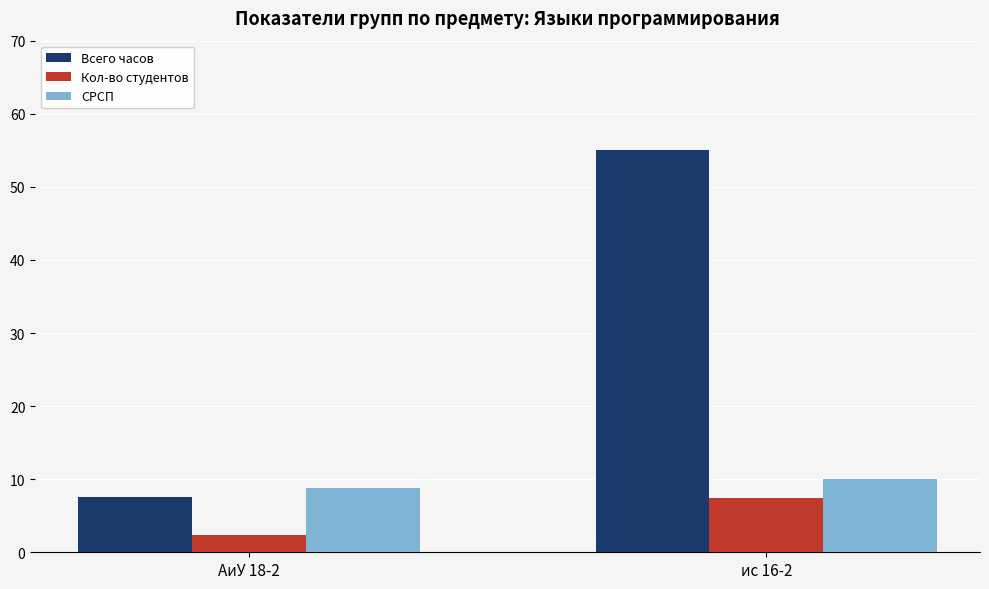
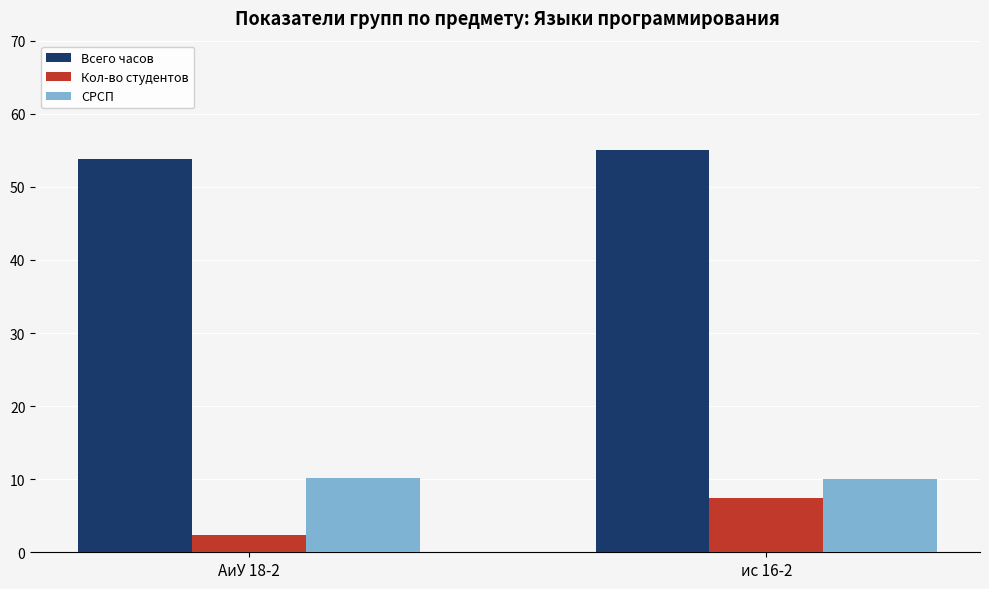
Всего часов, АиУ 18-2: 8 -> 54
СРСП, АиУ 18-2: 9 -> 10
